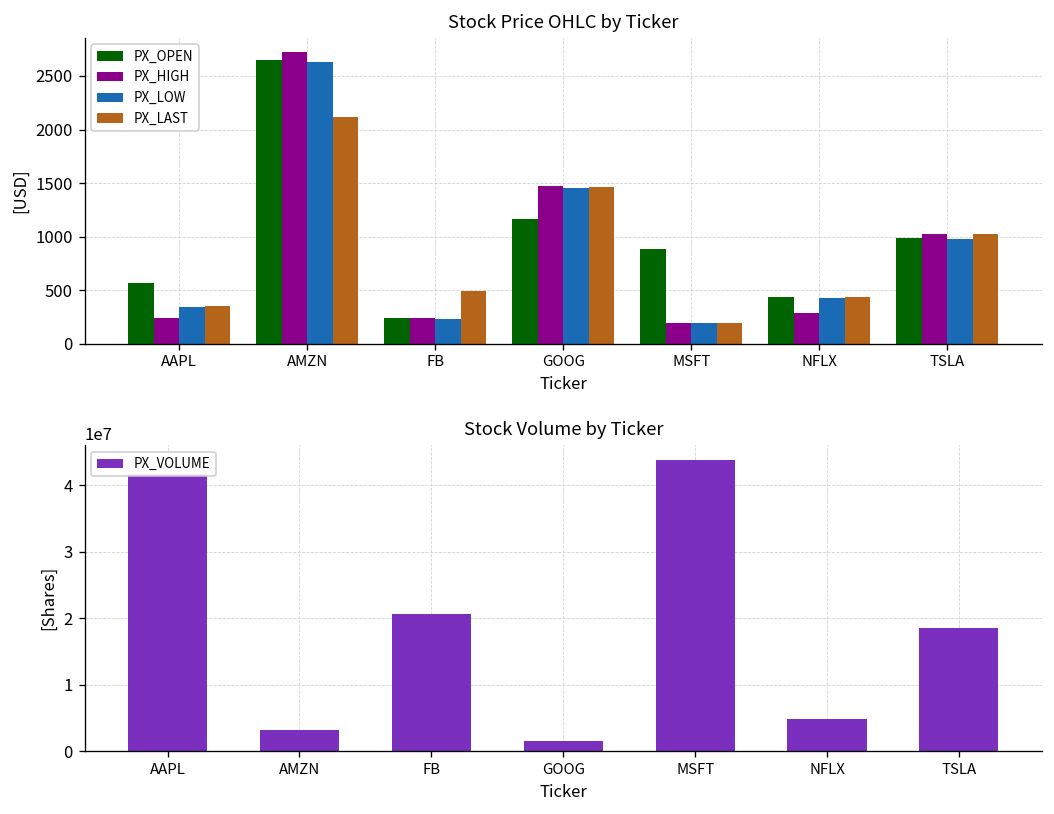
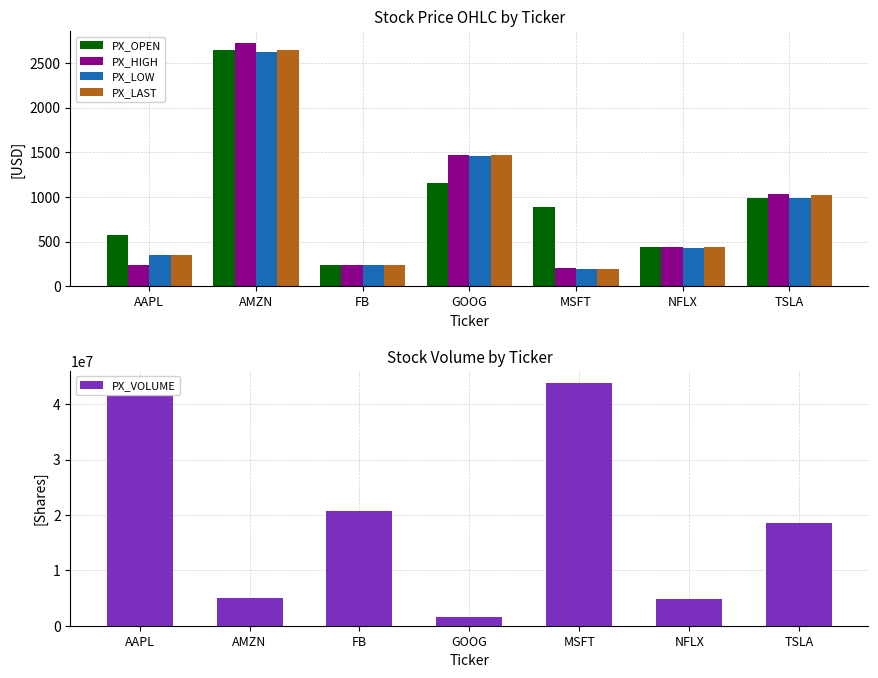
Stock Price OHLC by Ticker, PX_LAST, AMZN: 2100 -> 2600
Stock Price OHLC by Ticker, PX_LAST, FB: 500 -> 200
Stock Price OHLC by Ticker, PX_HIGH, NFLX: 300 -> 400
Stock Volume by Ticker, AMZN: 3000000 -> 5000000
